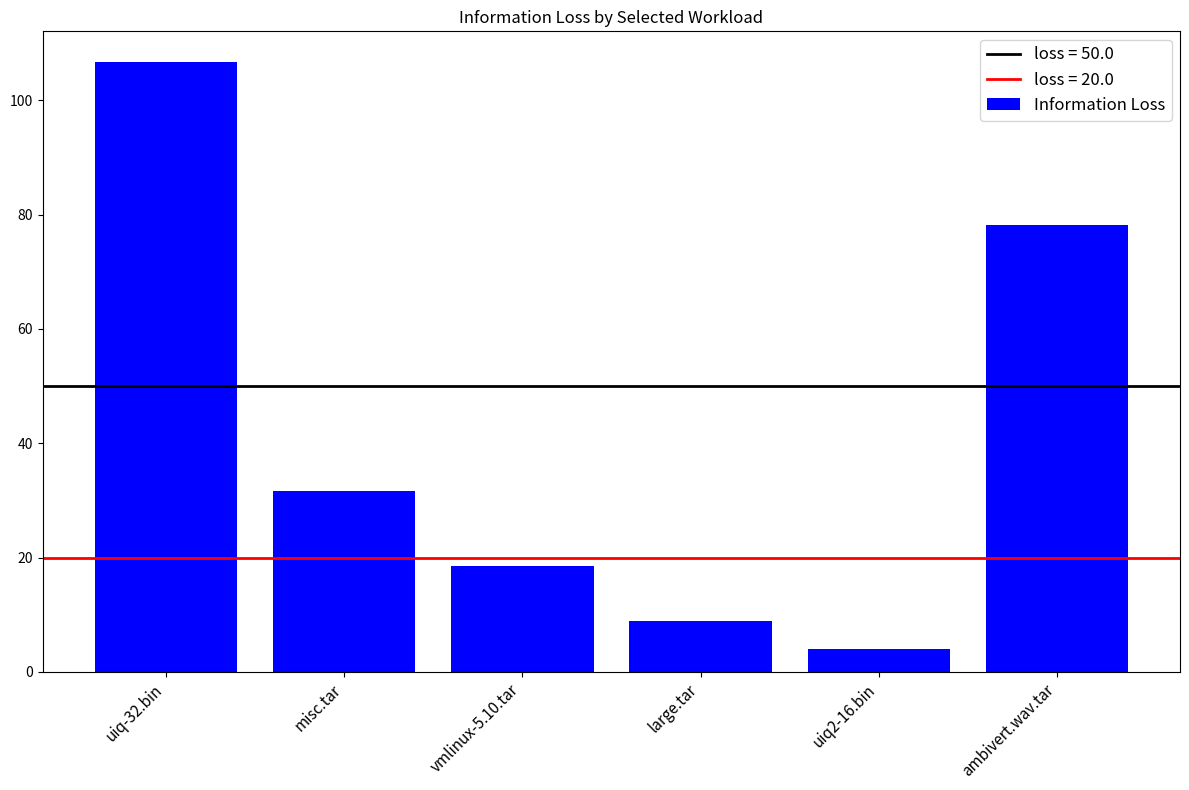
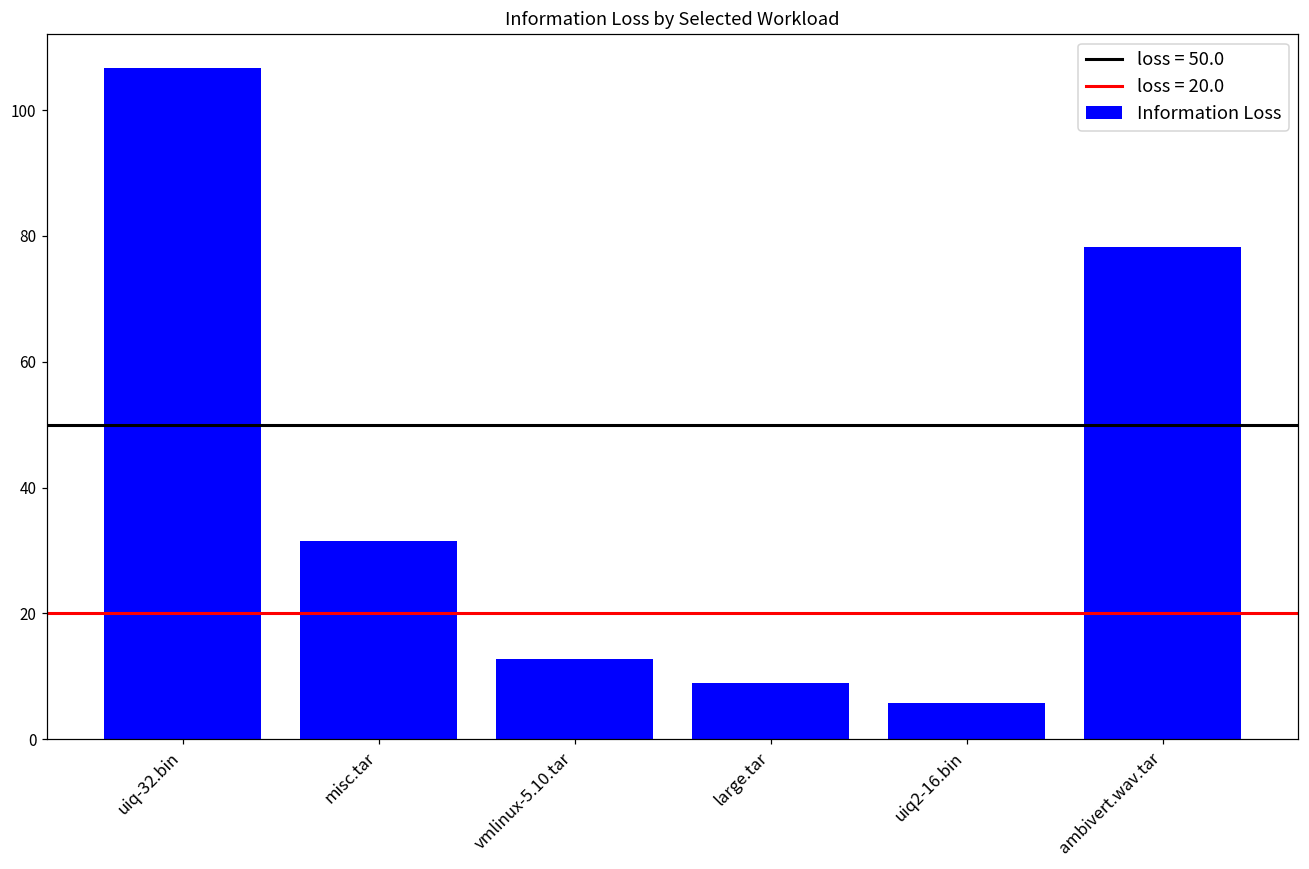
vmlinux-5.10.tar: 19 -> 13
uiq2-16.bin: 4 -> 6
